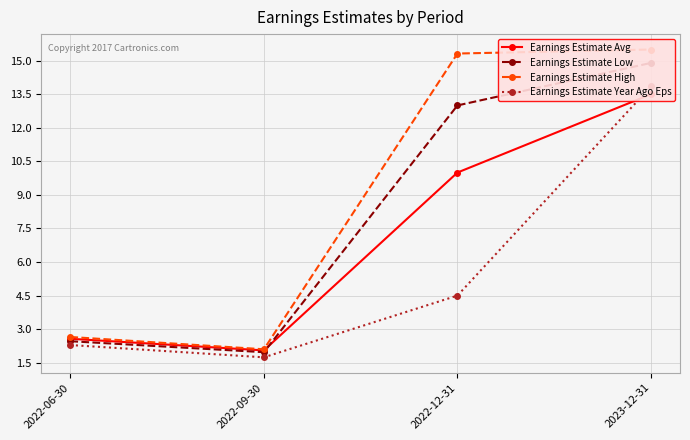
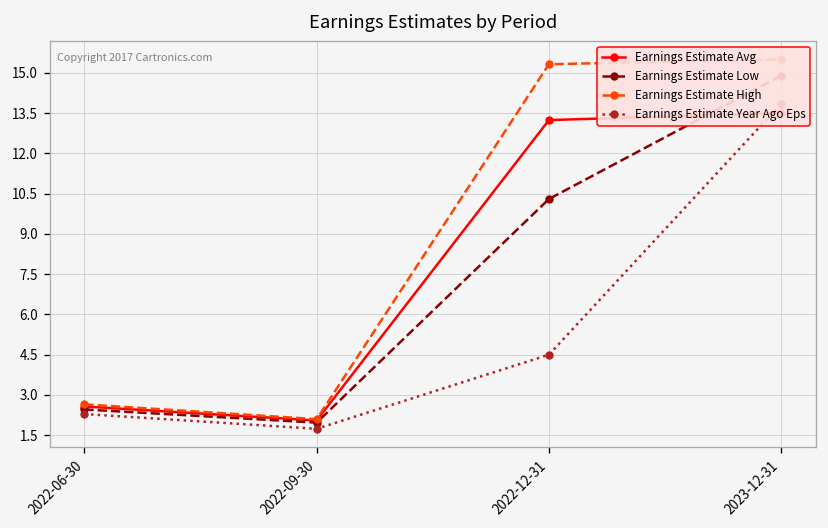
Earnings Estimate Avg, 2022-12-31: 10.0 -> 13.2
Earnings Estimate Low, 2022-12-31: 13.0 -> 10.3
